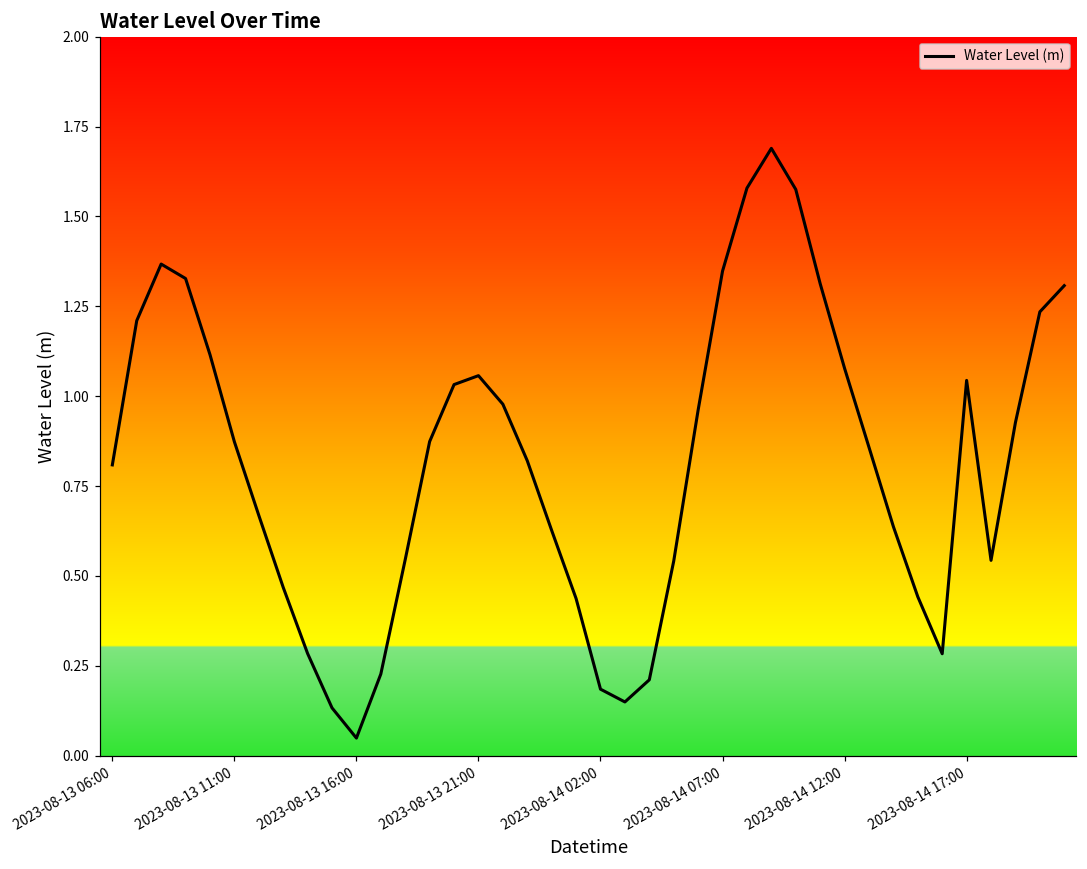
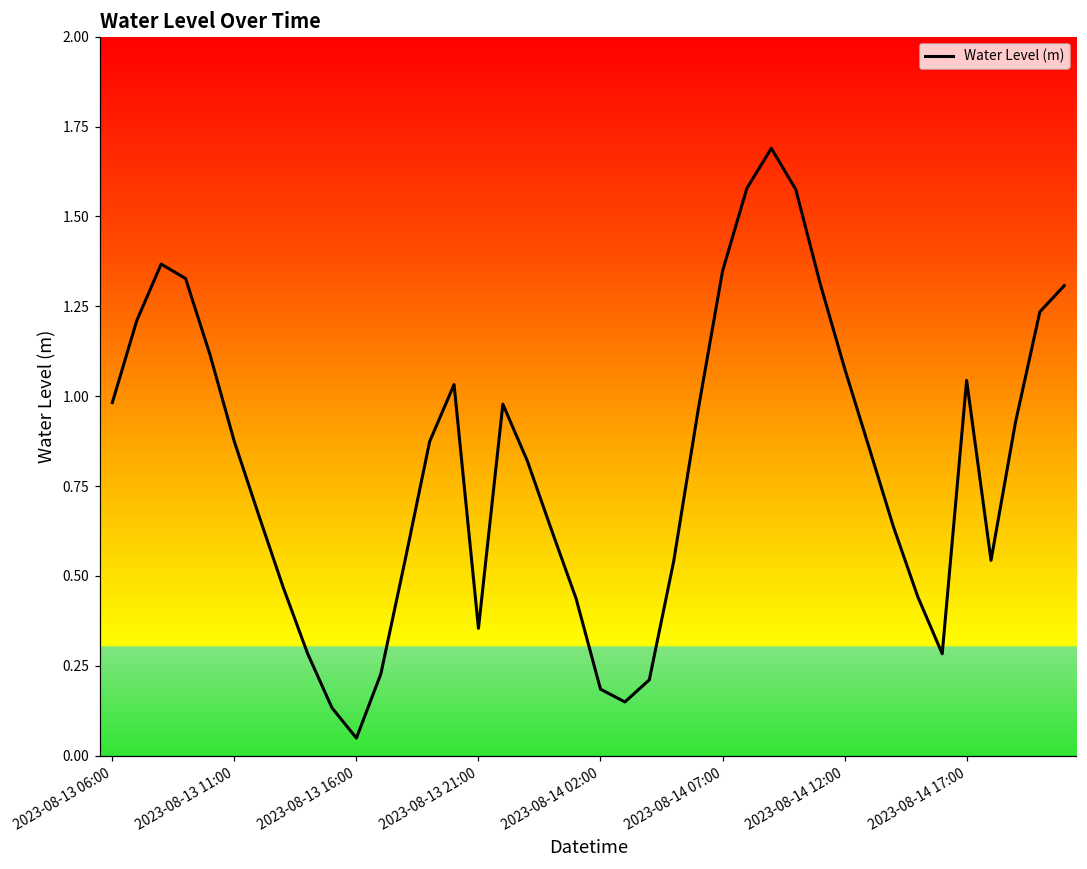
2023-08-13 06:00: 0.81 -> 0.98
2023-08-13 21:00: 1.06 -> 0.35
